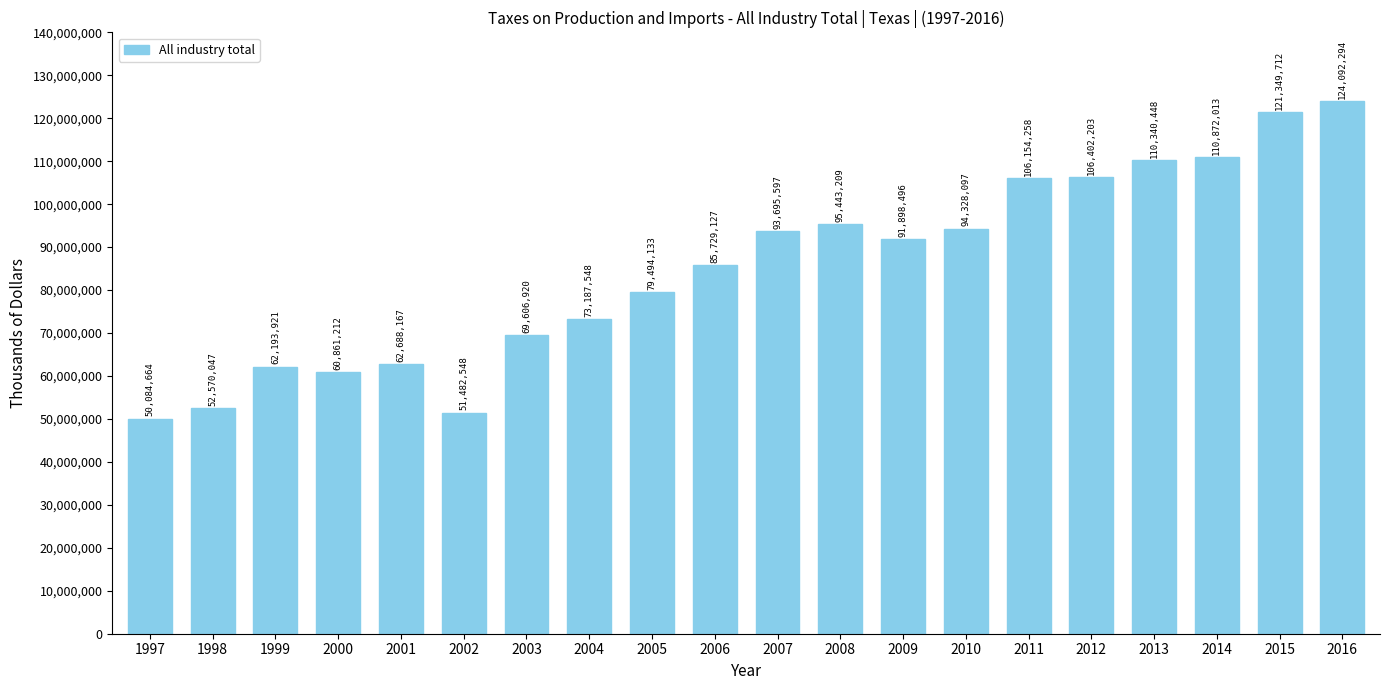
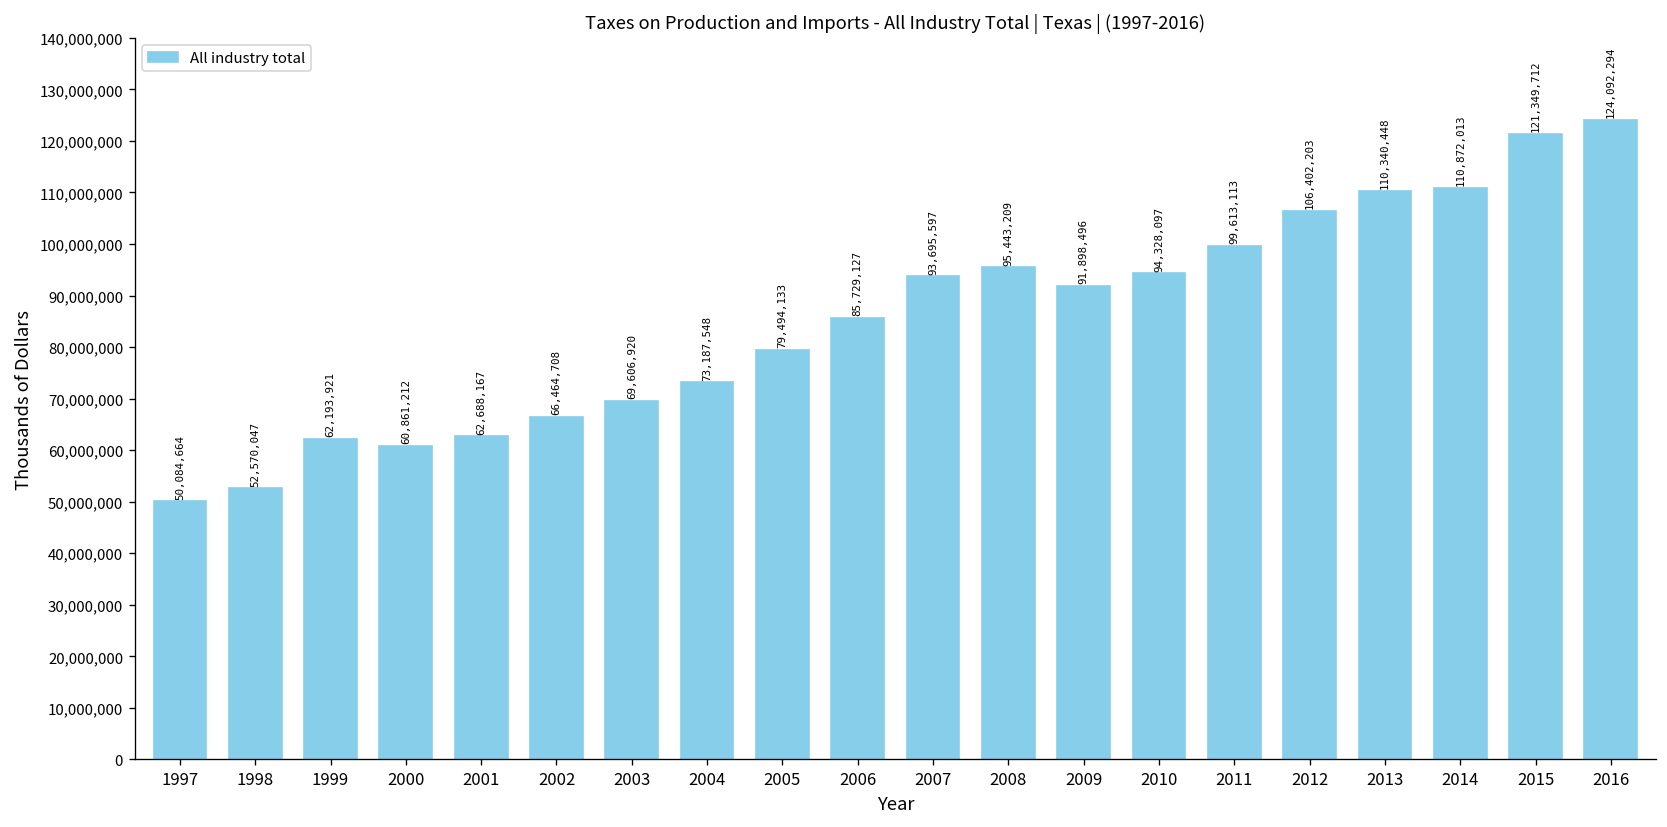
2002: 51,482,548 -> 66,464,708
2011: 106,154,258 -> 99,613,113
